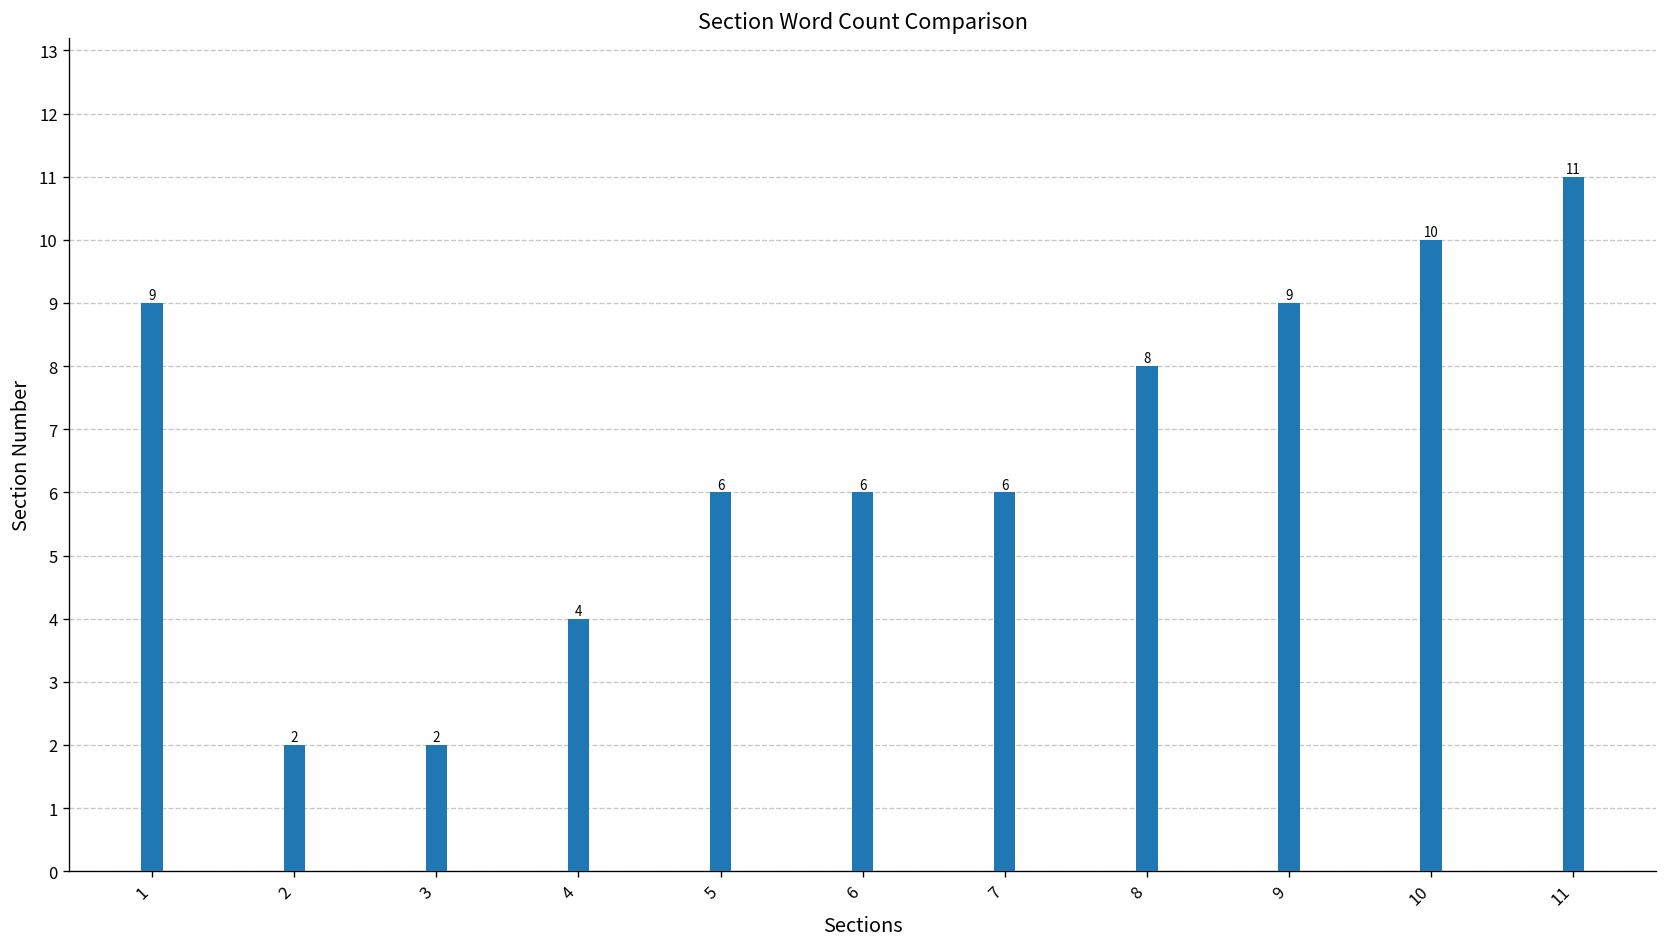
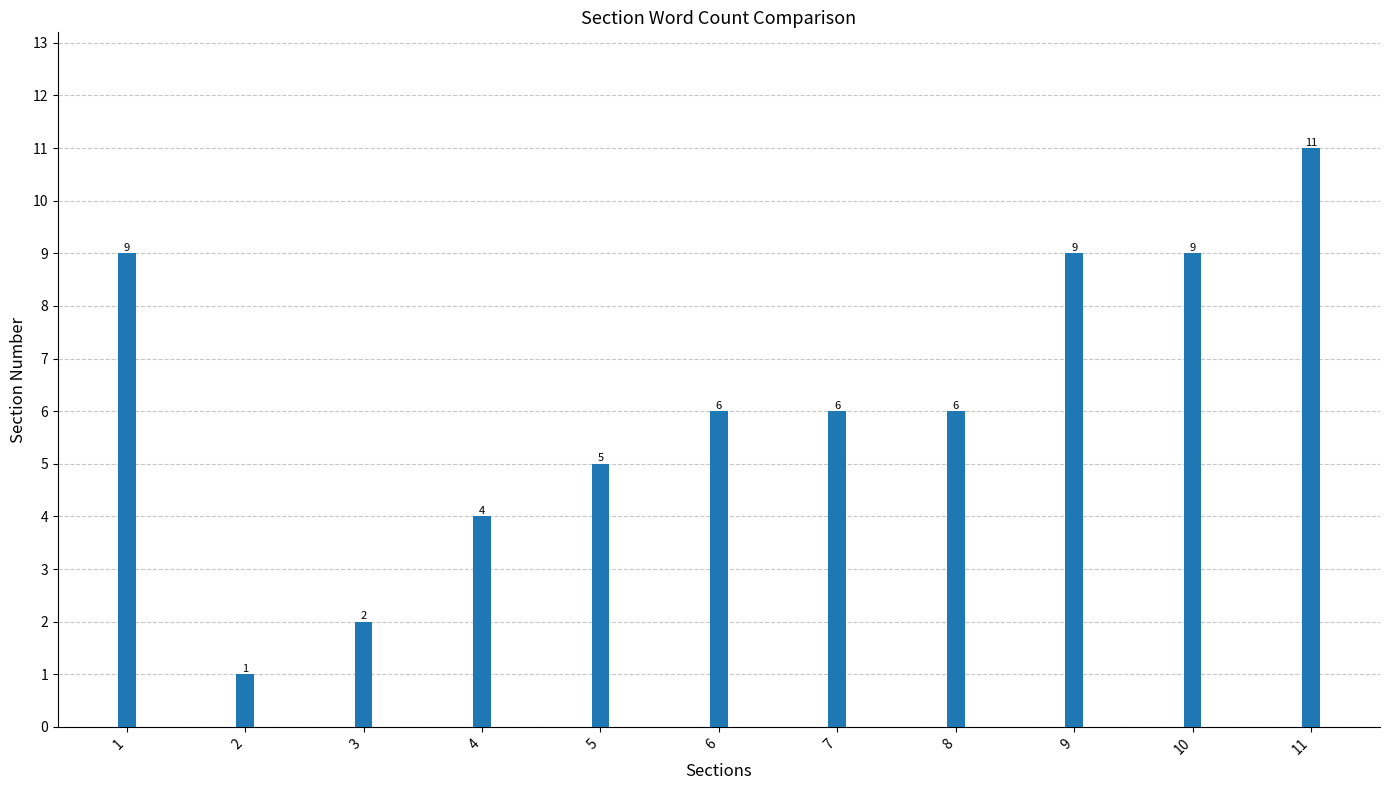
2: 2 -> 1
5: 6 -> 5
8: 8 -> 6
10: 10 -> 9
